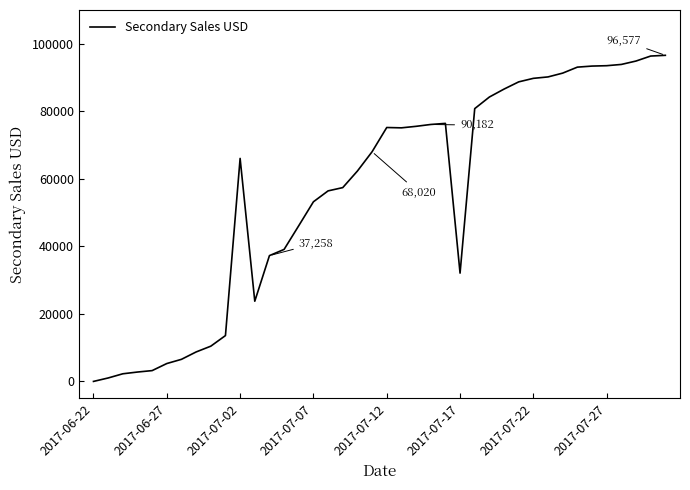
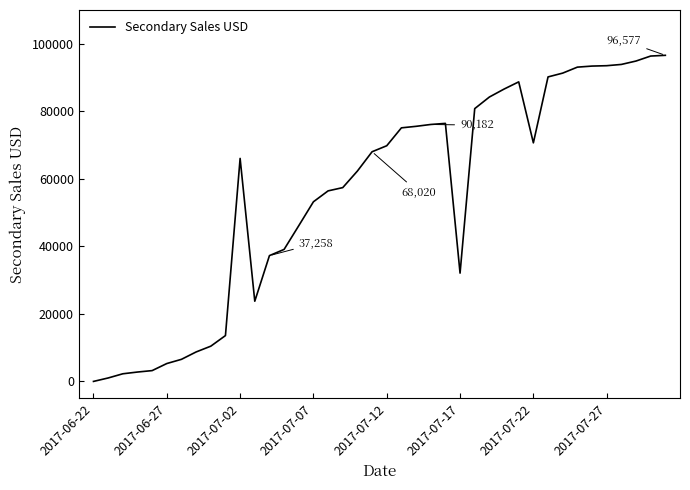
2017-07-12: 75000 -> 70000
2017-07-22: 90000 -> 71000
